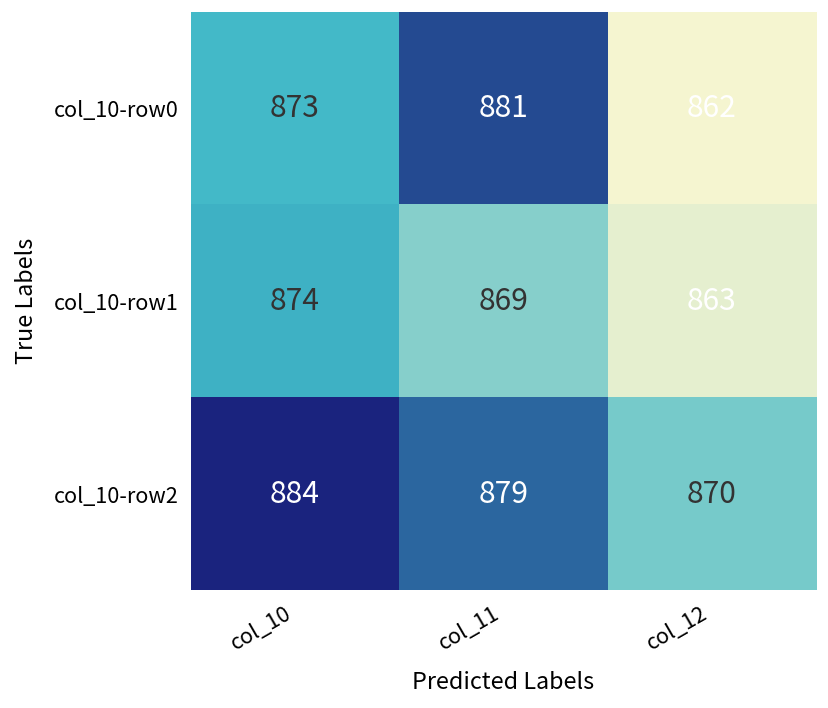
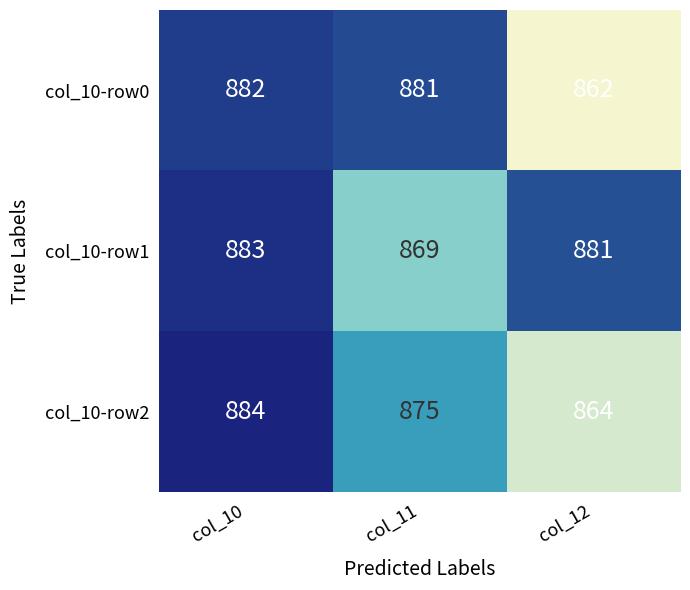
col_10-row0, col_10: 873 -> 882
col_10-row1, col_10: 874 -> 883
col_10-row1, col_12: 863 -> 881
col_10-row2, col_11: 879 -> 875
col_10-row2, col_12: 870 -> 864
